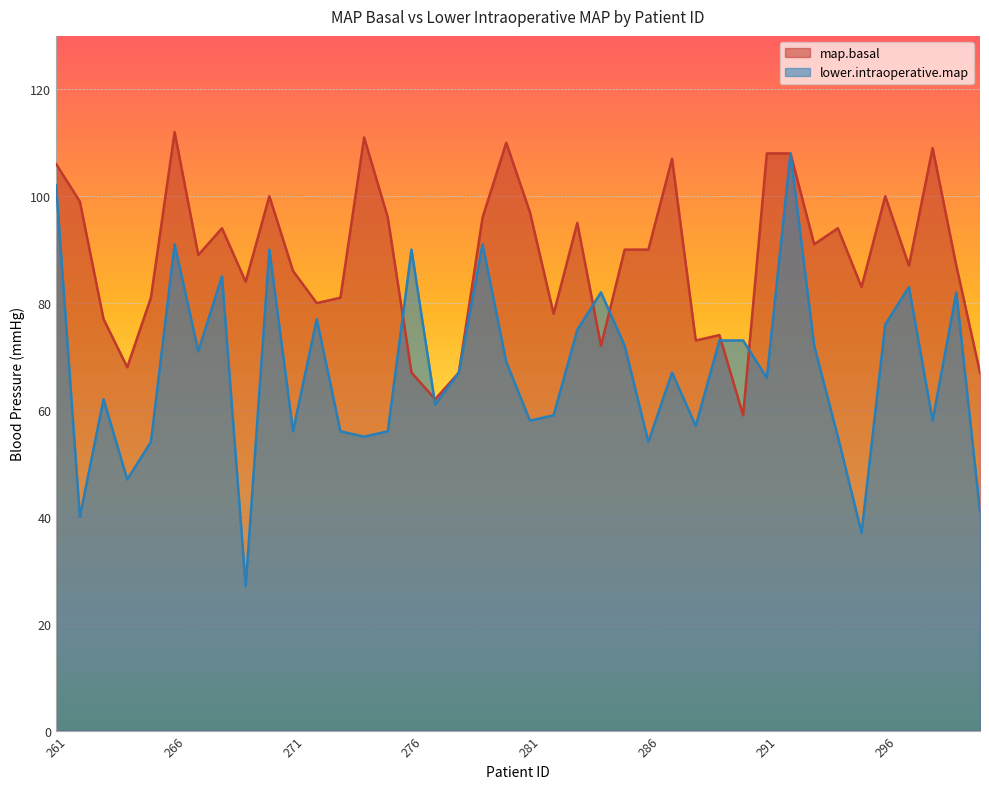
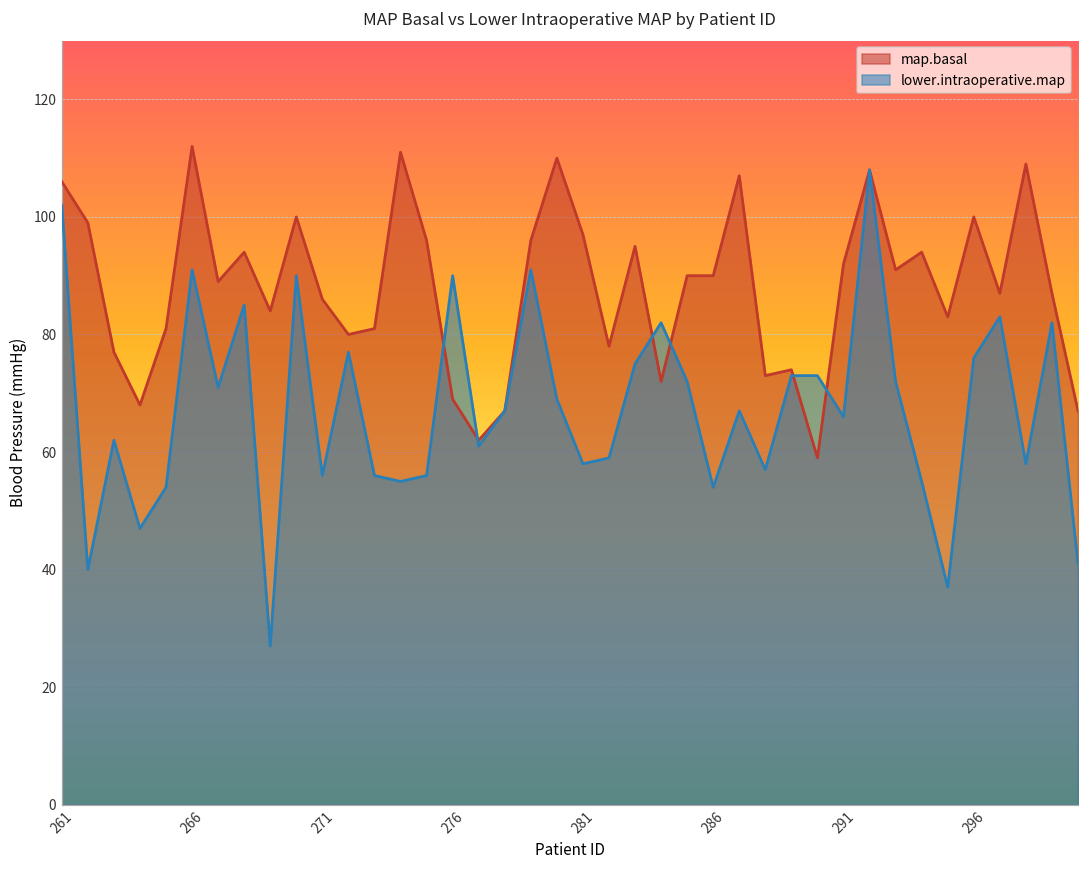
map.basal, 276: 67 -> 69
map.basal, 291: 108 -> 92
